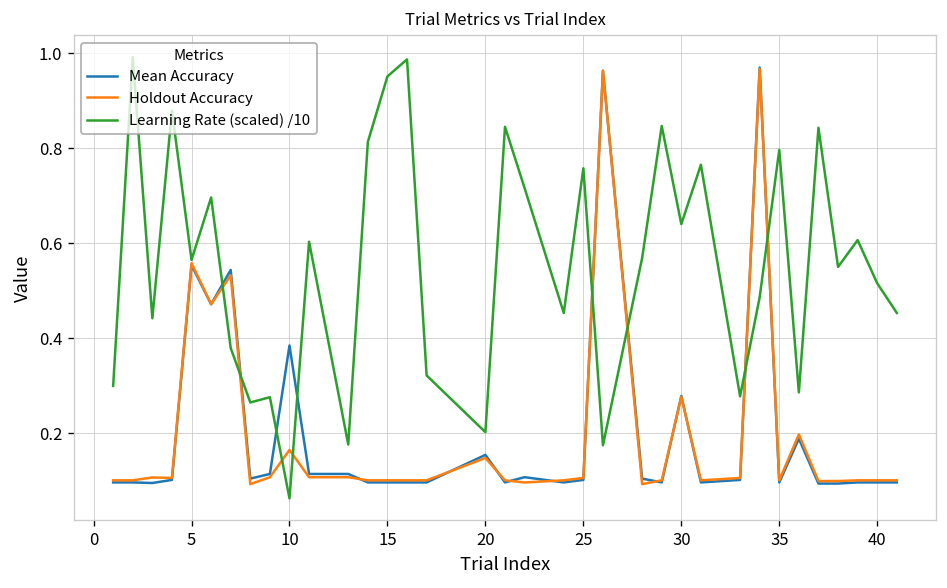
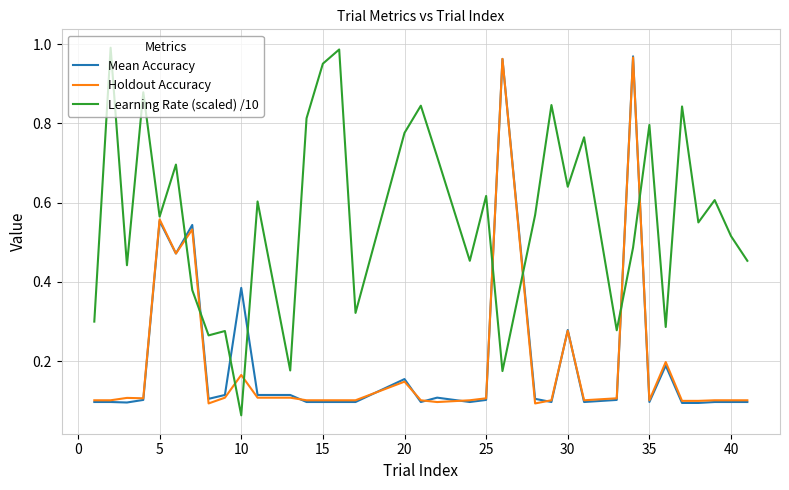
Learning Rate (scaled) /10, 20: 0.20 -> 0.78
Learning Rate (scaled) /10, 25: 0.76 -> 0.62
